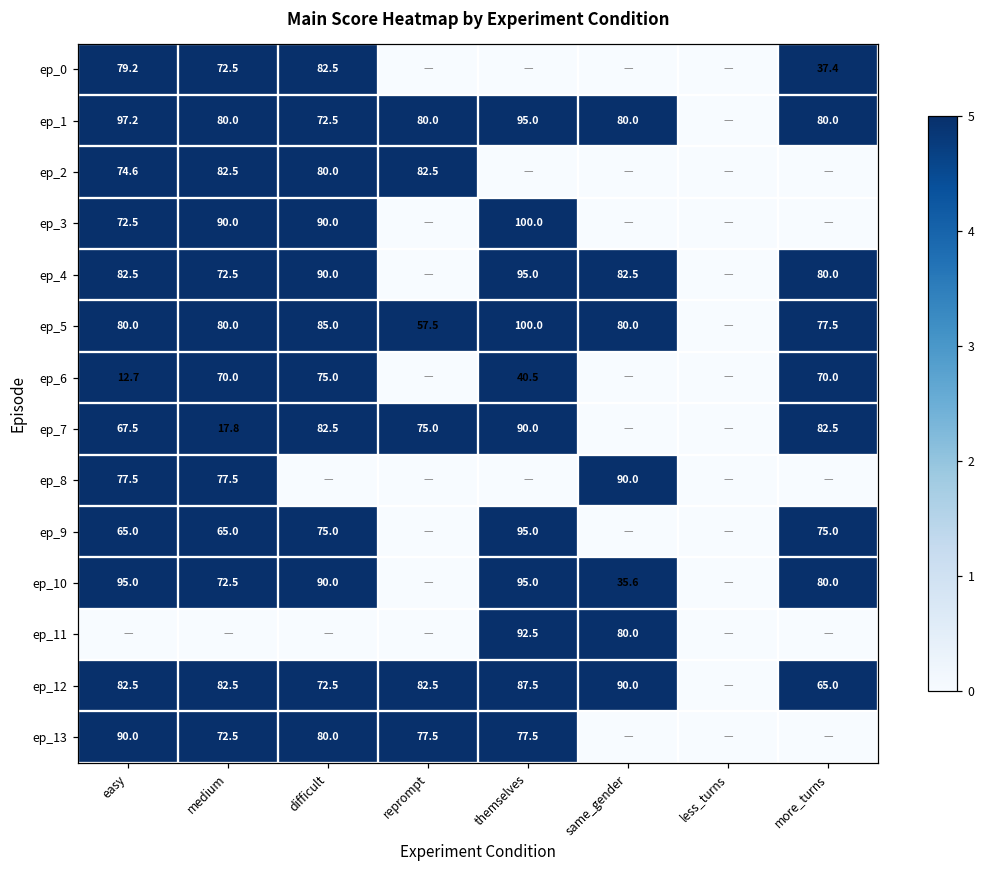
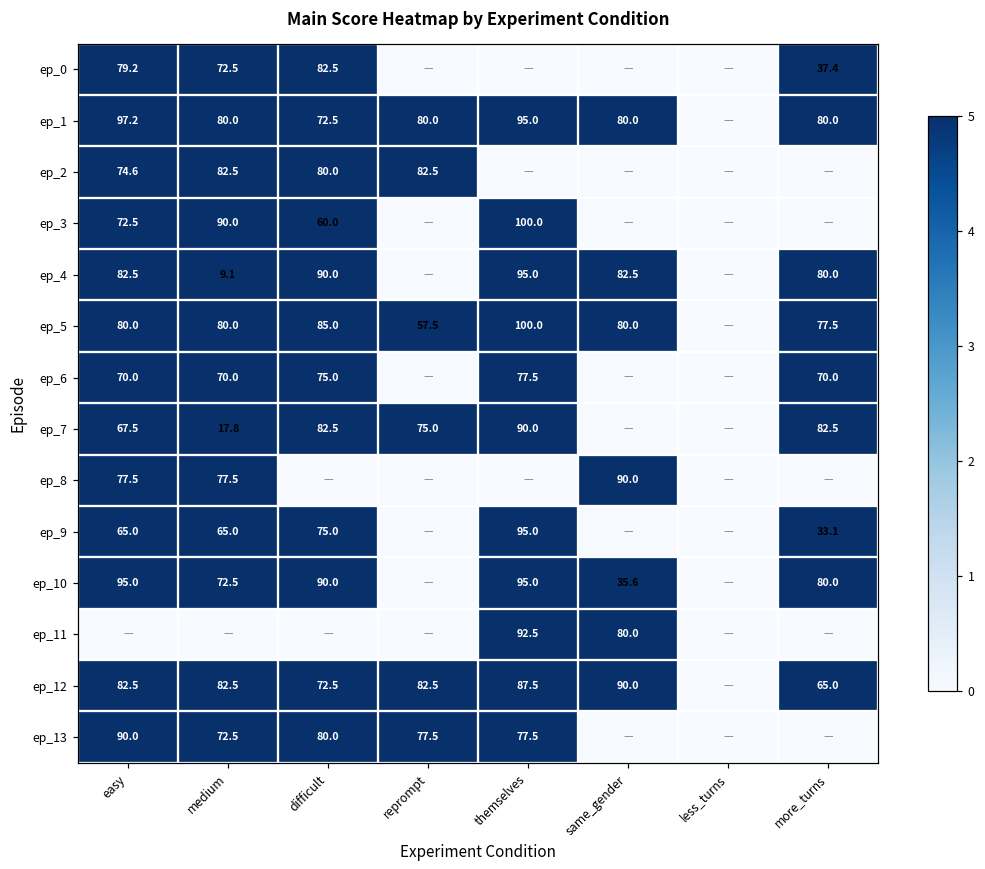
ep_3, difficult: 90.0 -> 60.0
ep_4, medium: 72.5 -> 9.1
ep_6, easy: 12.7 -> 70.0
ep_6, themselves: 40.5 -> 77.5
ep_9, more_turns: 75.0 -> 33.1
